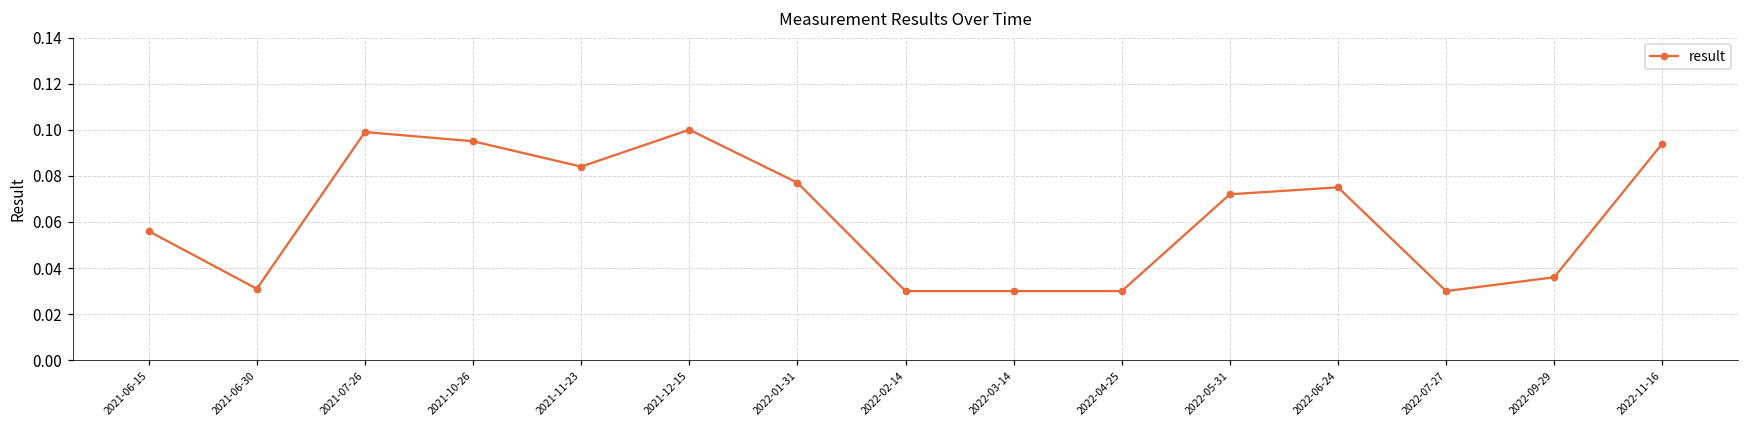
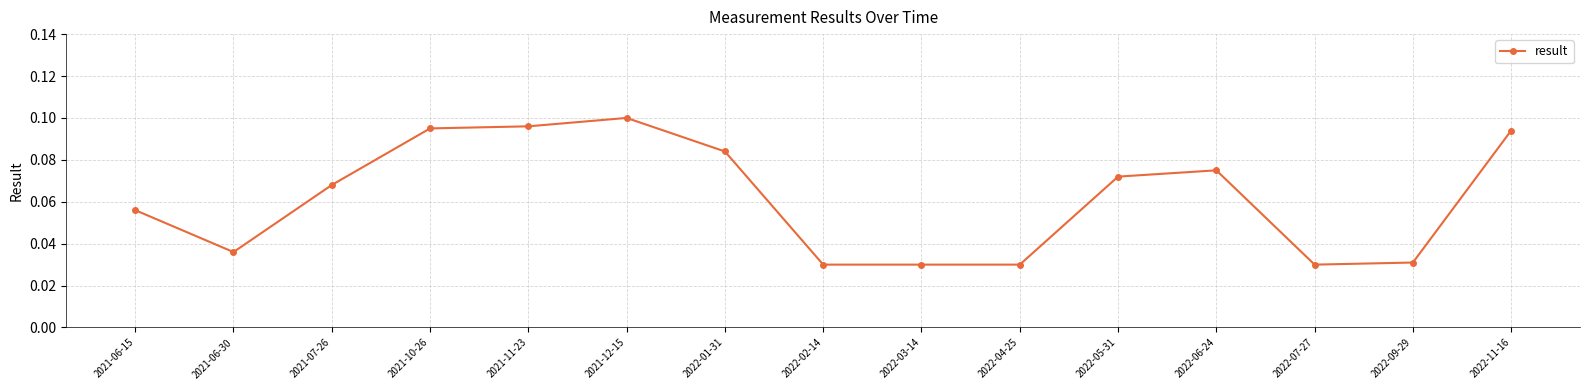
2021-06-30: 0.031 -> 0.036
2021-07-26: 0.099 -> 0.068
2021-11-23: 0.084 -> 0.096
2022-01-31: 0.077 -> 0.084
2022-09-29: 0.036 -> 0.031
